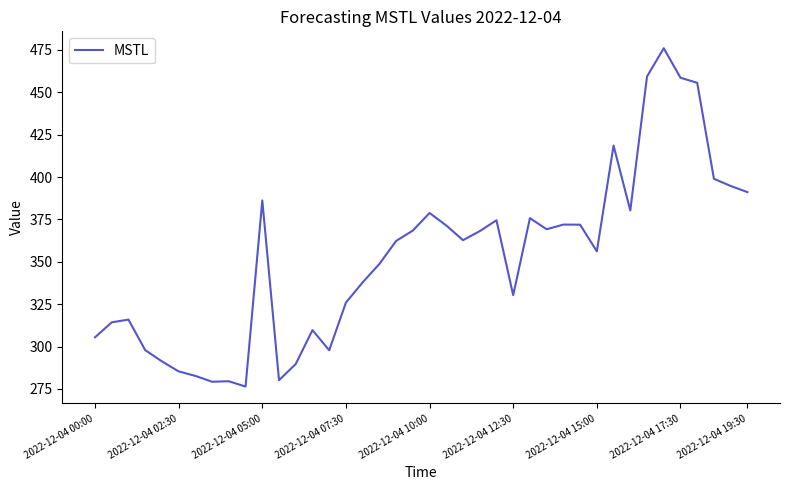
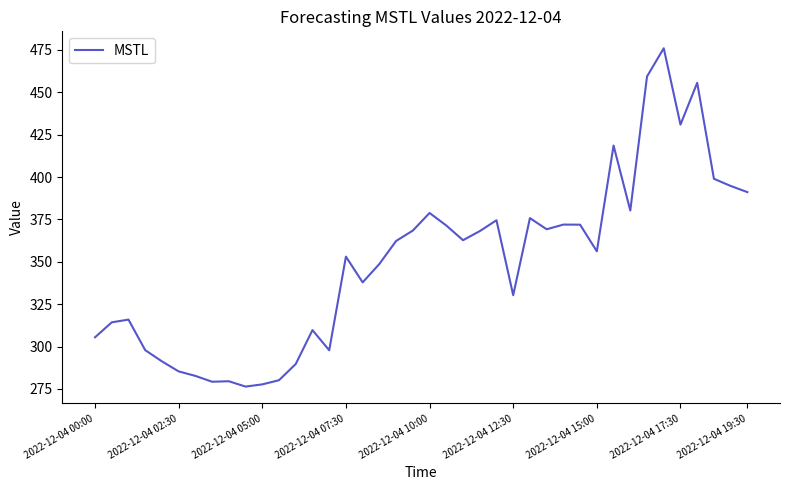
2022-12-04 05:00: 386 -> 278
2022-12-04 07:30: 326 -> 353
2022-12-04 17:30: 459 -> 431
